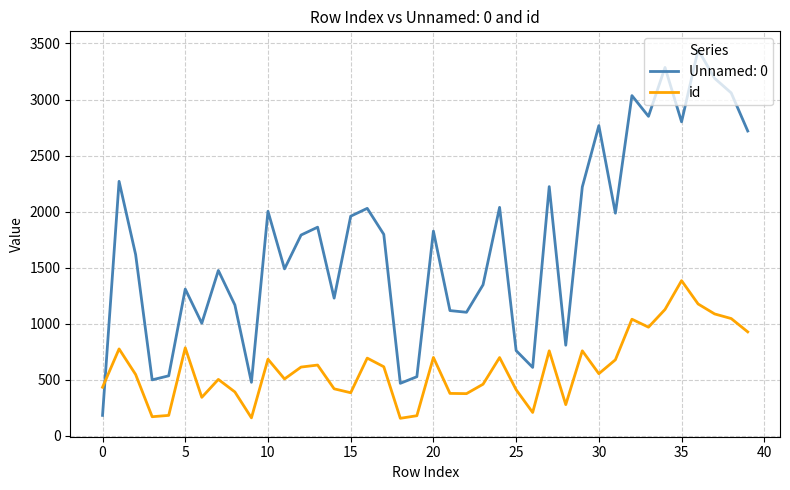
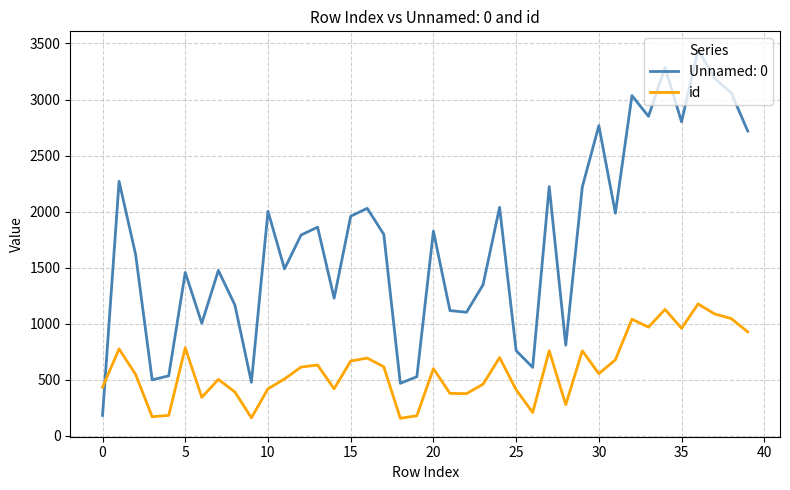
Unnamed: 0, 5: 1310 -> 1460
id, 10: 680 -> 420
id, 15: 380 -> 670
id, 20: 700 -> 600
id, 35: 1380 -> 960
